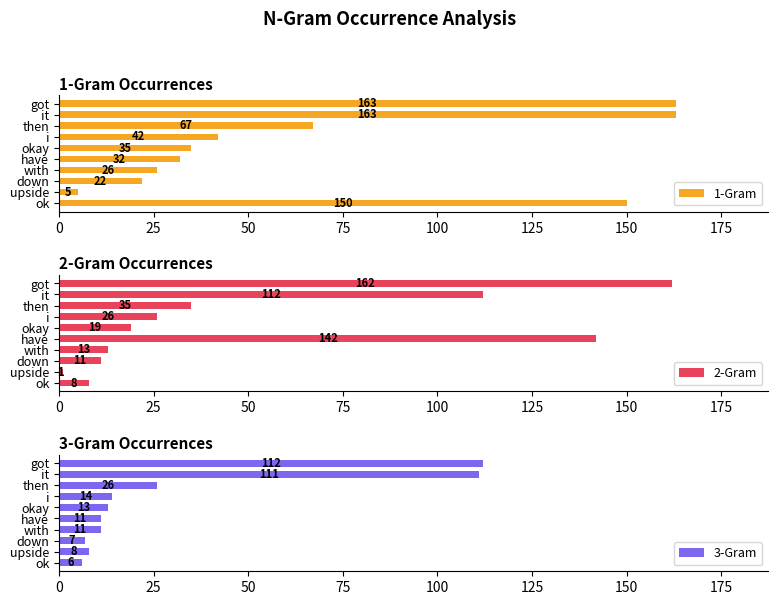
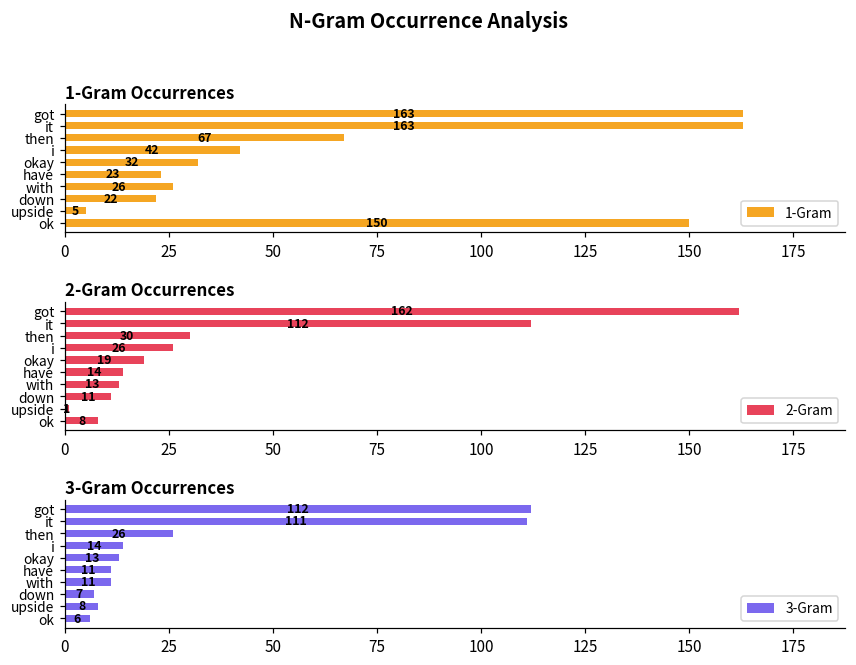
1-Gram Occurrences, okay: 35 -> 32
1-Gram Occurrences, have: 32 -> 23
2-Gram Occurrences, then: 35 -> 30
2-Gram Occurrences, have: 142 -> 14
